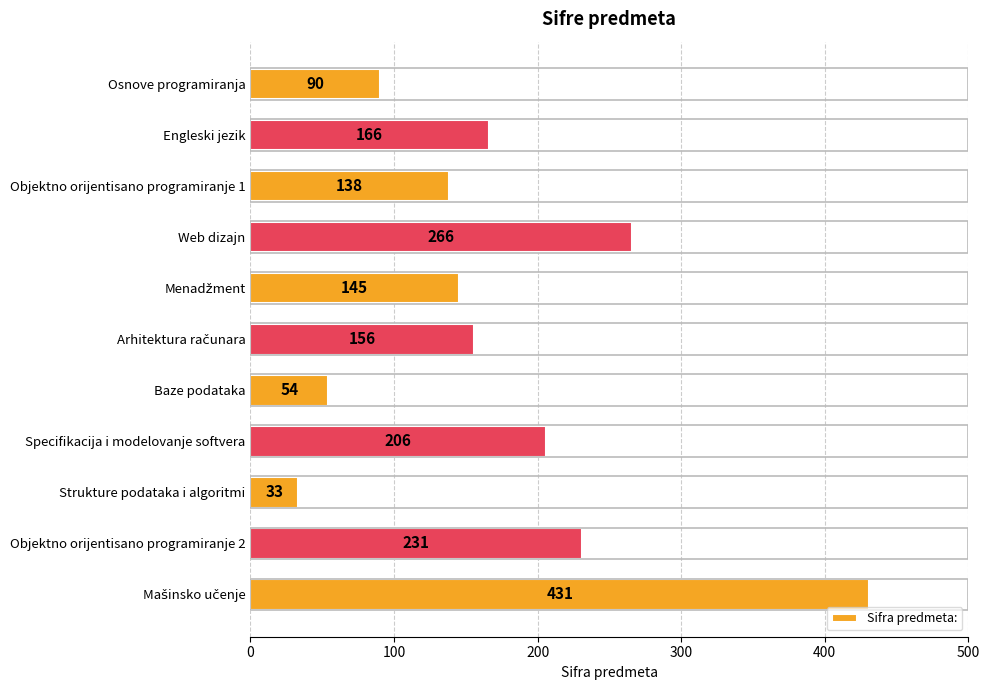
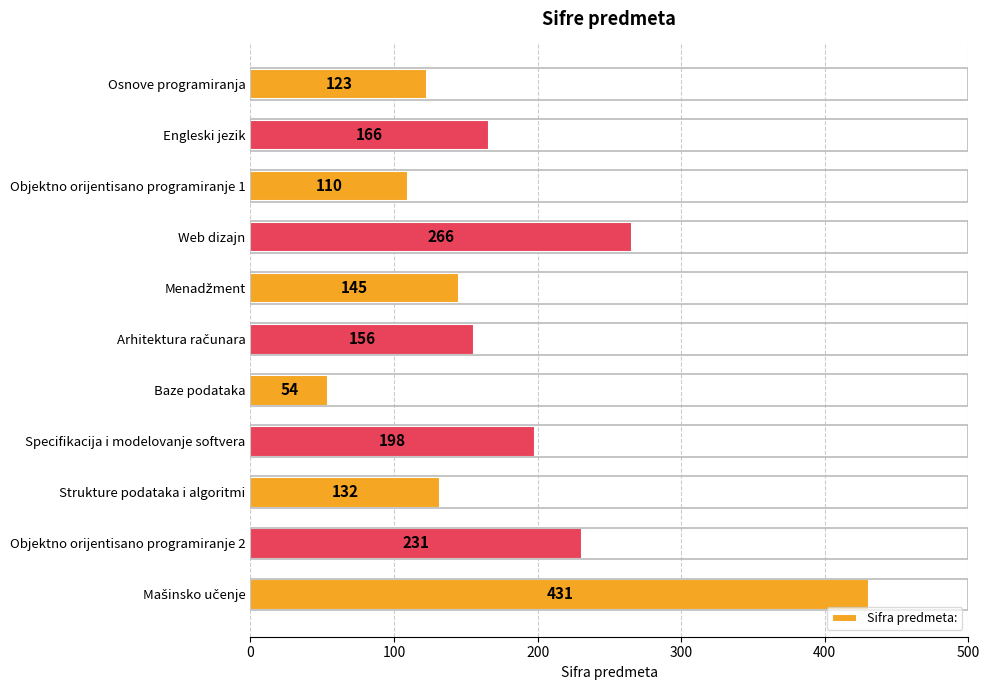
Osnove programiranja: 90 -> 123
Objektno orijentisano programiranje 1: 138 -> 110
Specifikacija i modelovanje softvera: 206 -> 198
Strukture podataka i algoritmi: 33 -> 132
